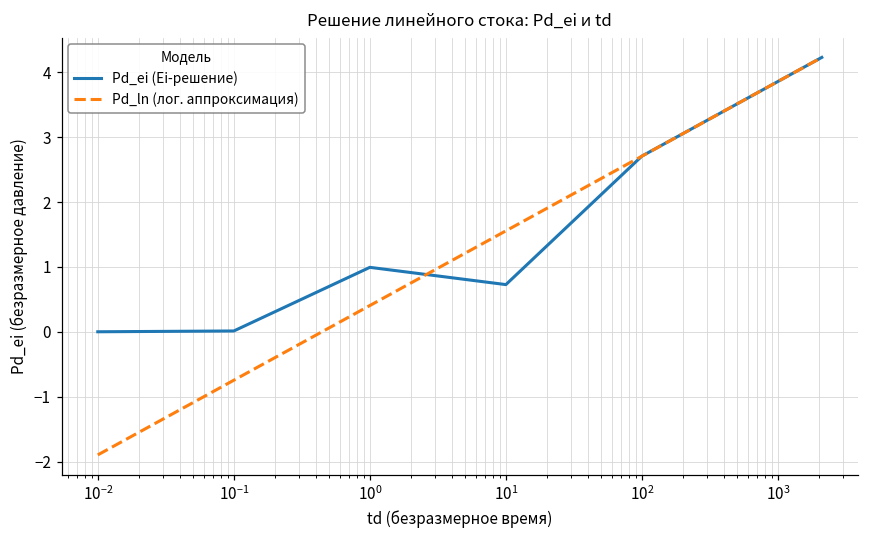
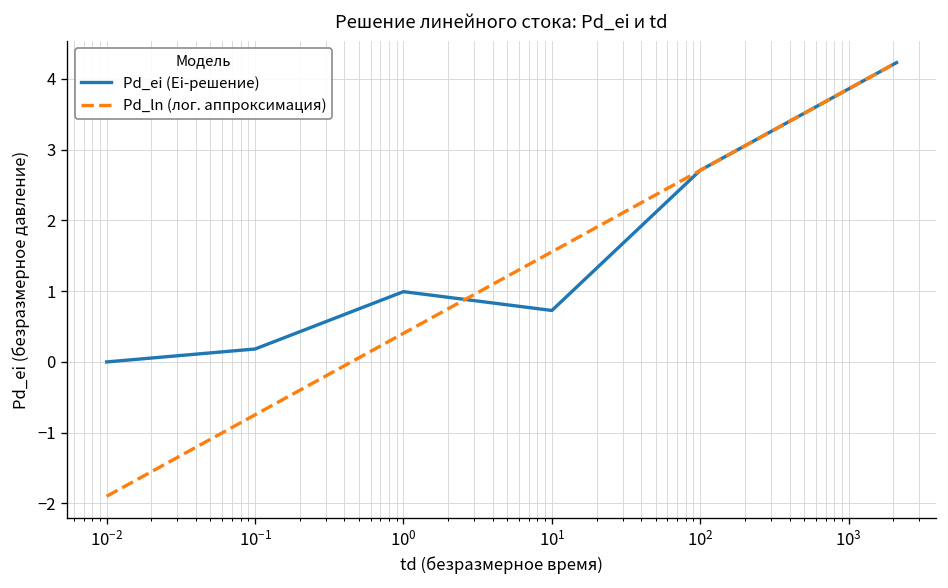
Pd_ei (Ei-решение), 10^-1: 0.0 -> 0.2
